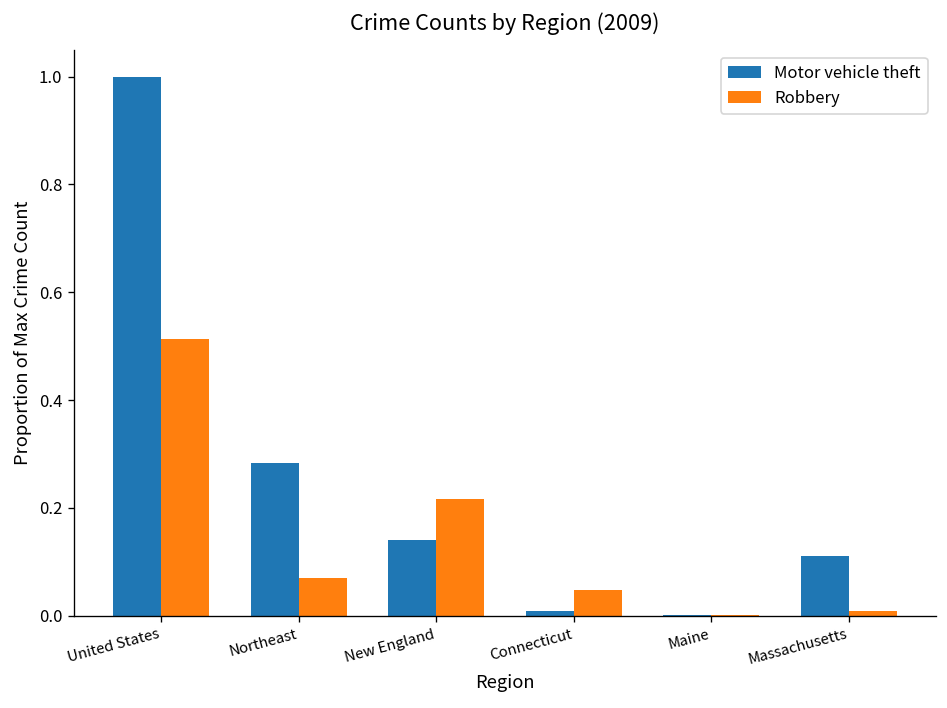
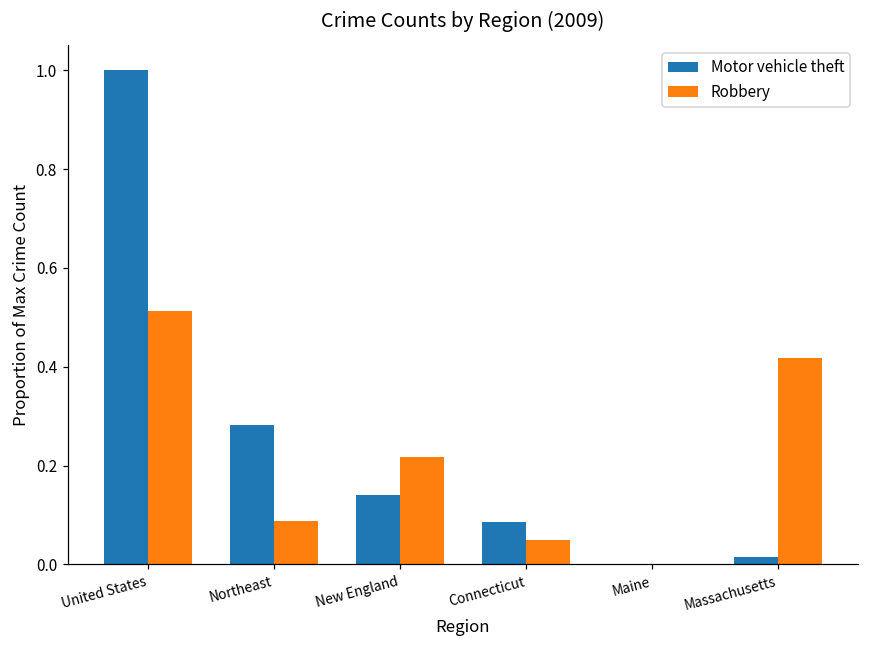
Robbery, Northeast: 0.07 -> 0.09
Motor vehicle theft, Connecticut: 0.01 -> 0.08
Motor vehicle theft, Massachusetts: 0.11 -> 0.01
Robbery, Massachusetts: 0.01 -> 0.42
